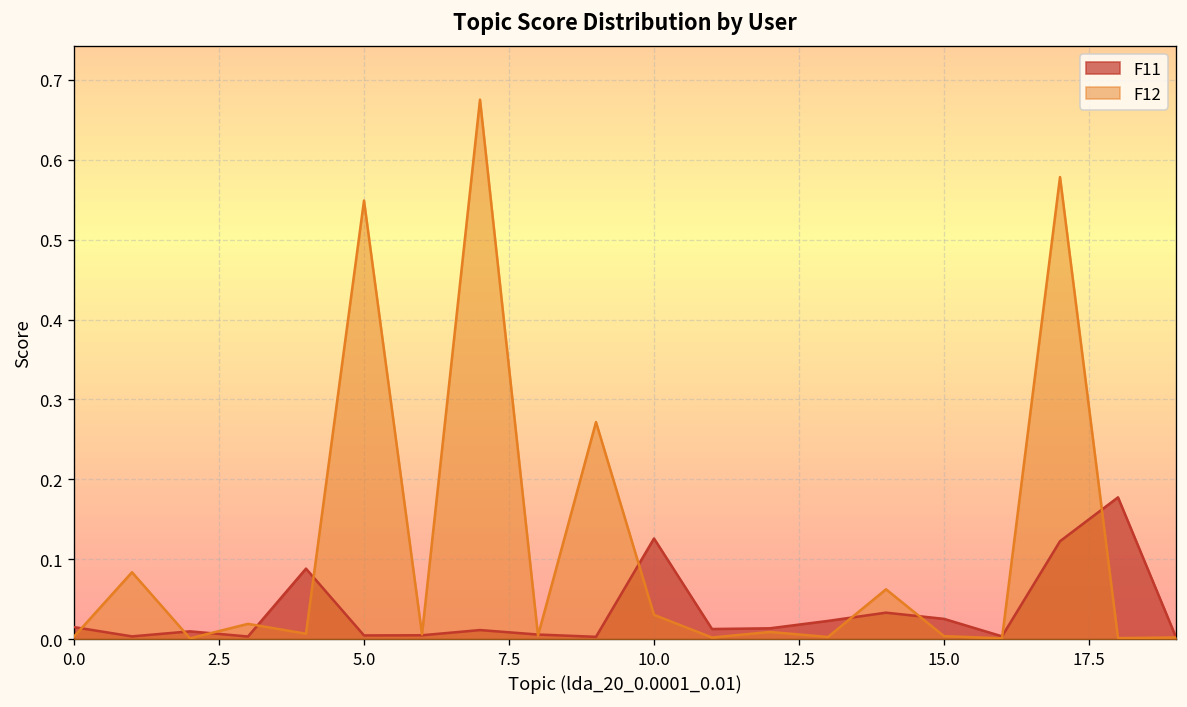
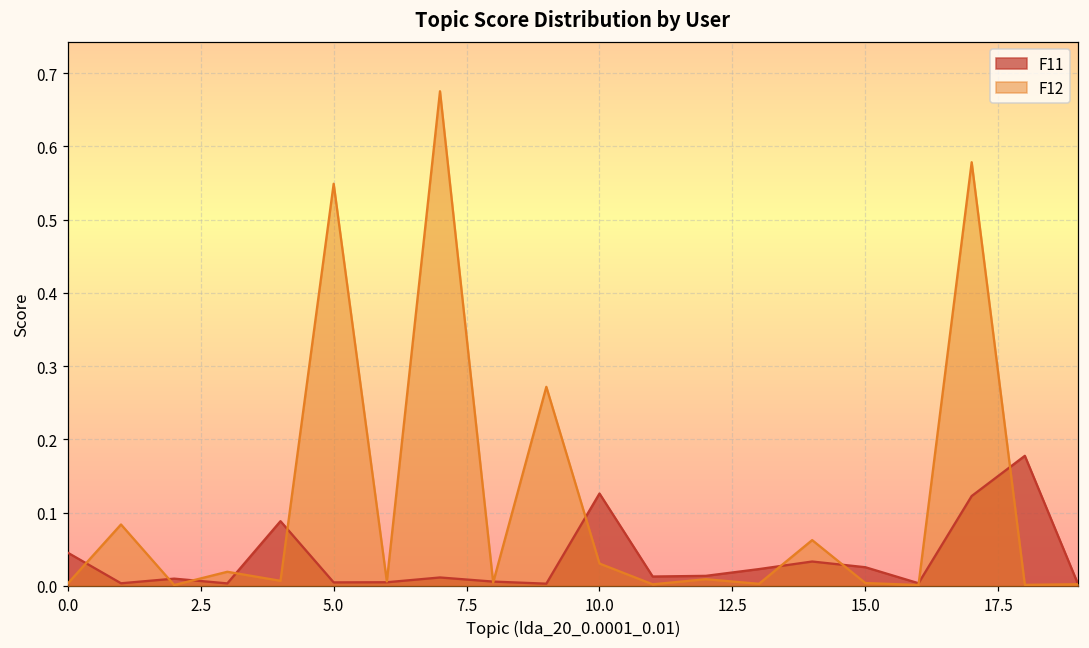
F11, 0.0: 0.02 -> 0.05
